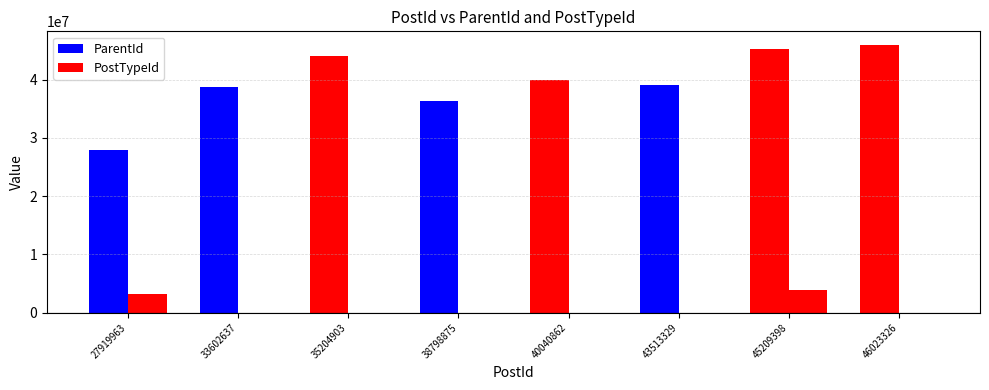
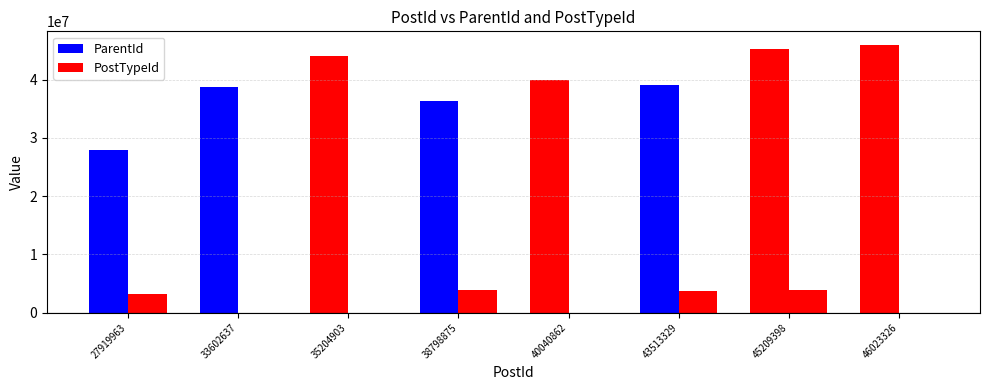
PostTypeId, 38798875: 0 -> 4000000
PostTypeId, 43513329: 0 -> 4000000
